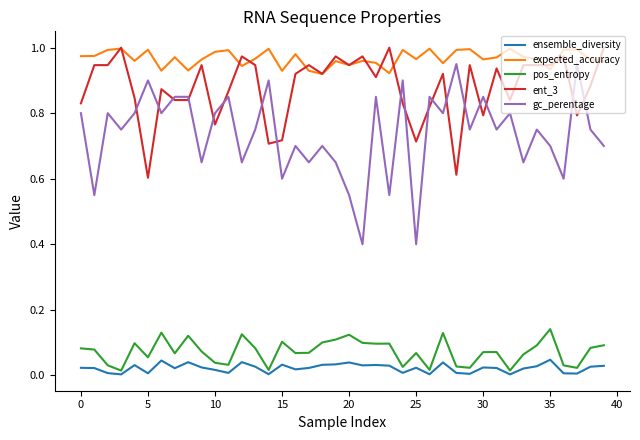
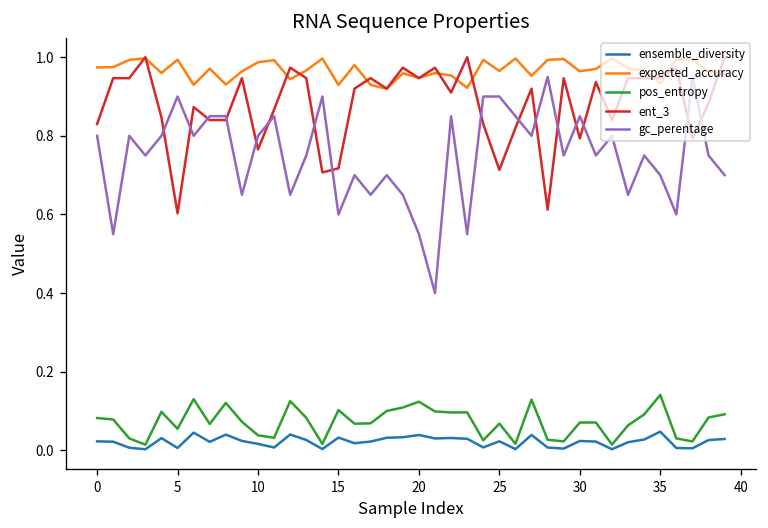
gc_perentage, 25: 0.4 -> 0.9
